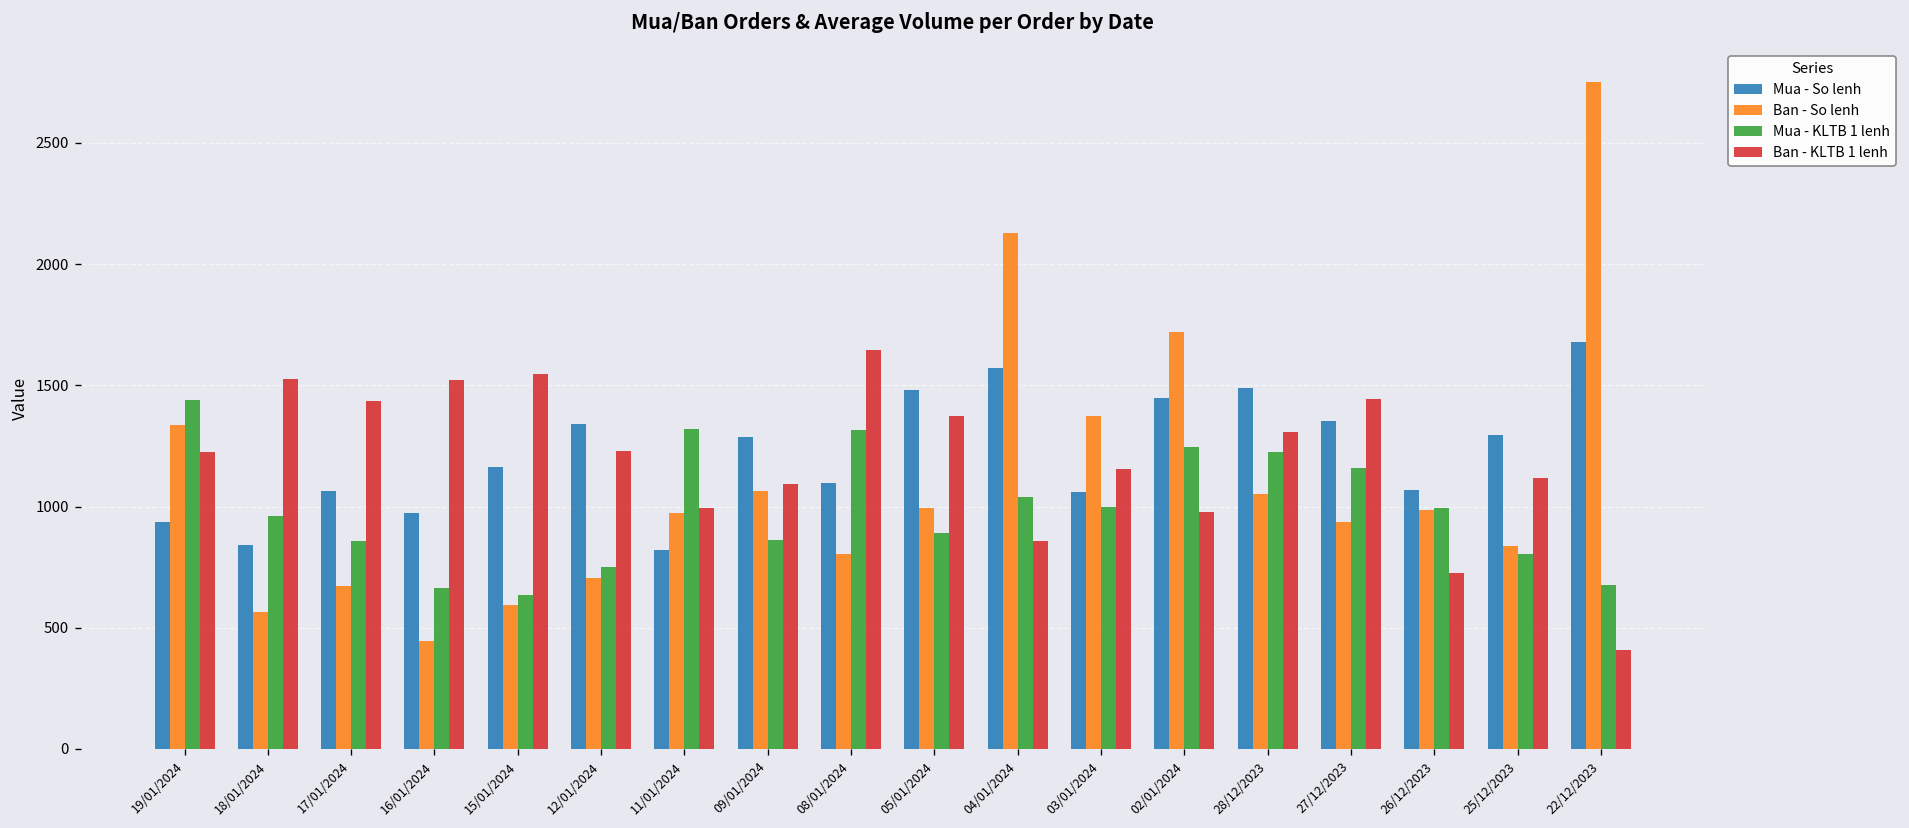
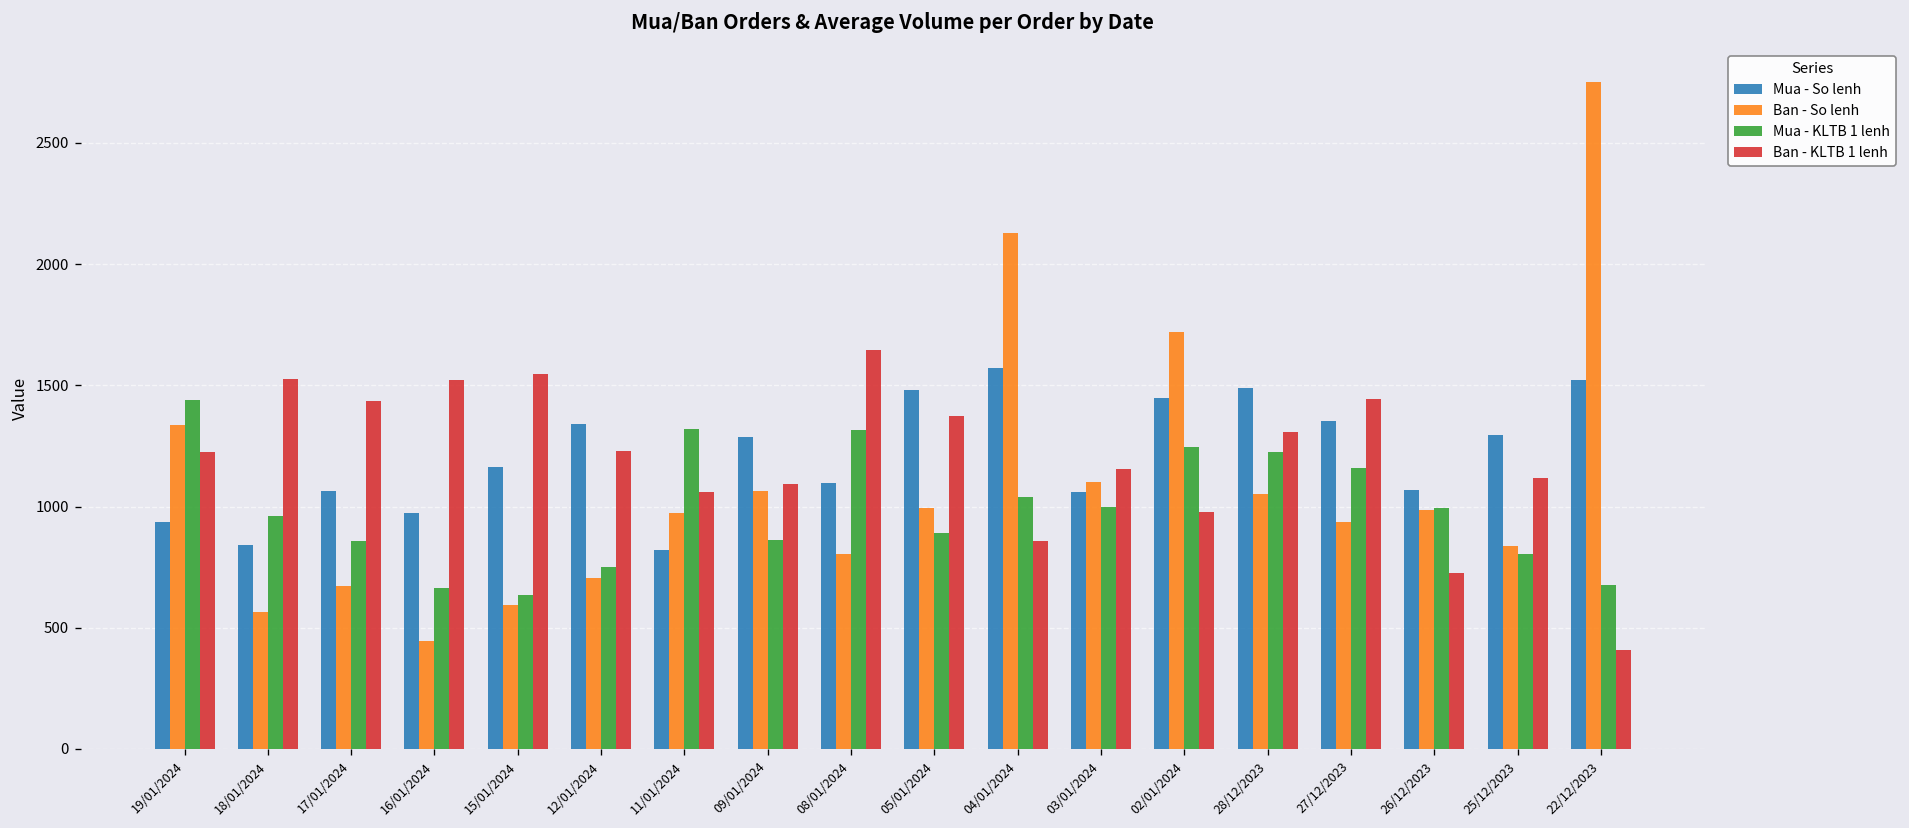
Ban - KLTB 1 lenh, 11/01/2024: 990 -> 1060
Ban - So lenh, 03/01/2024: 1370 -> 1100
Mua - So lenh, 22/12/2023: 1680 -> 1520
